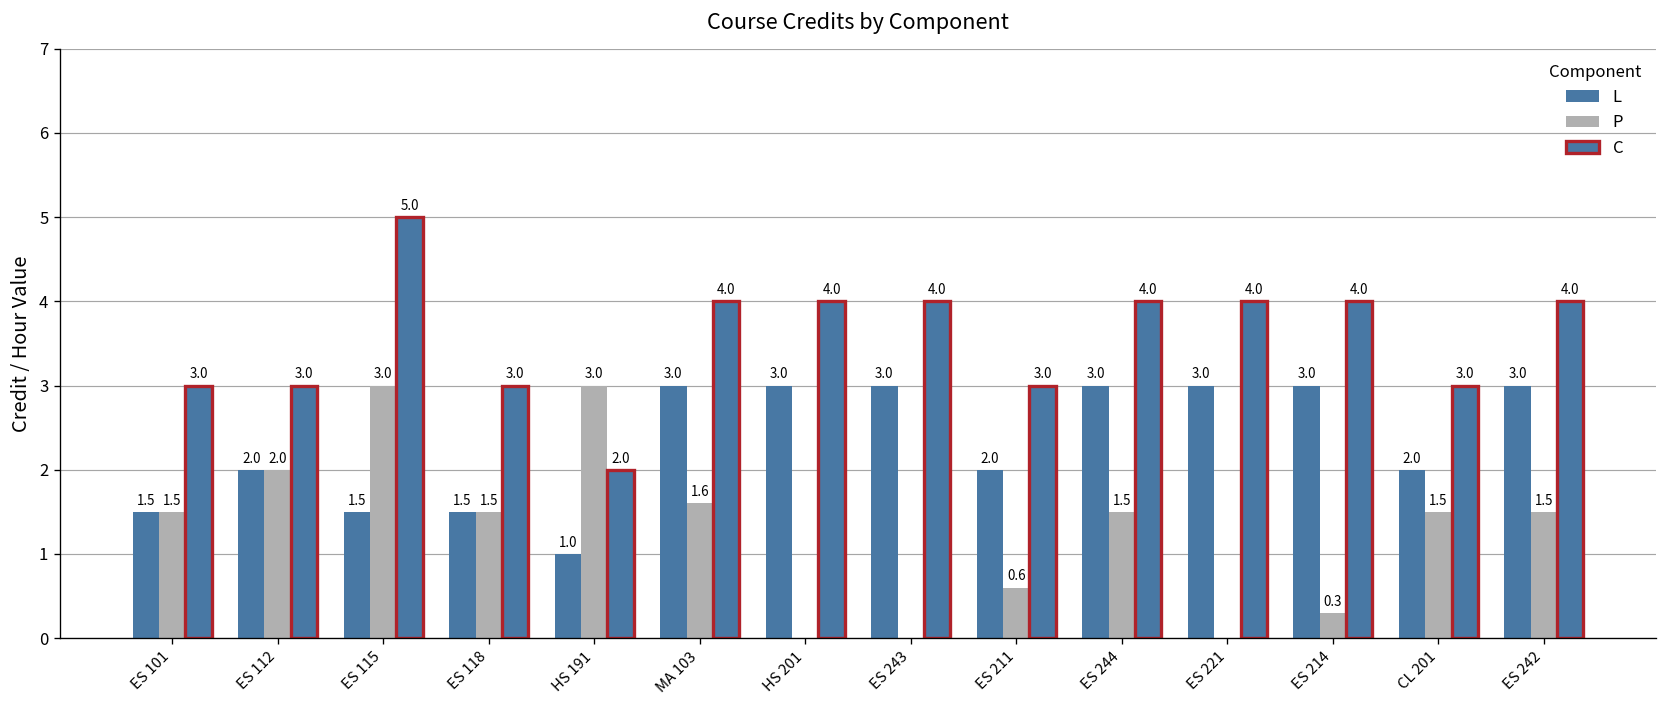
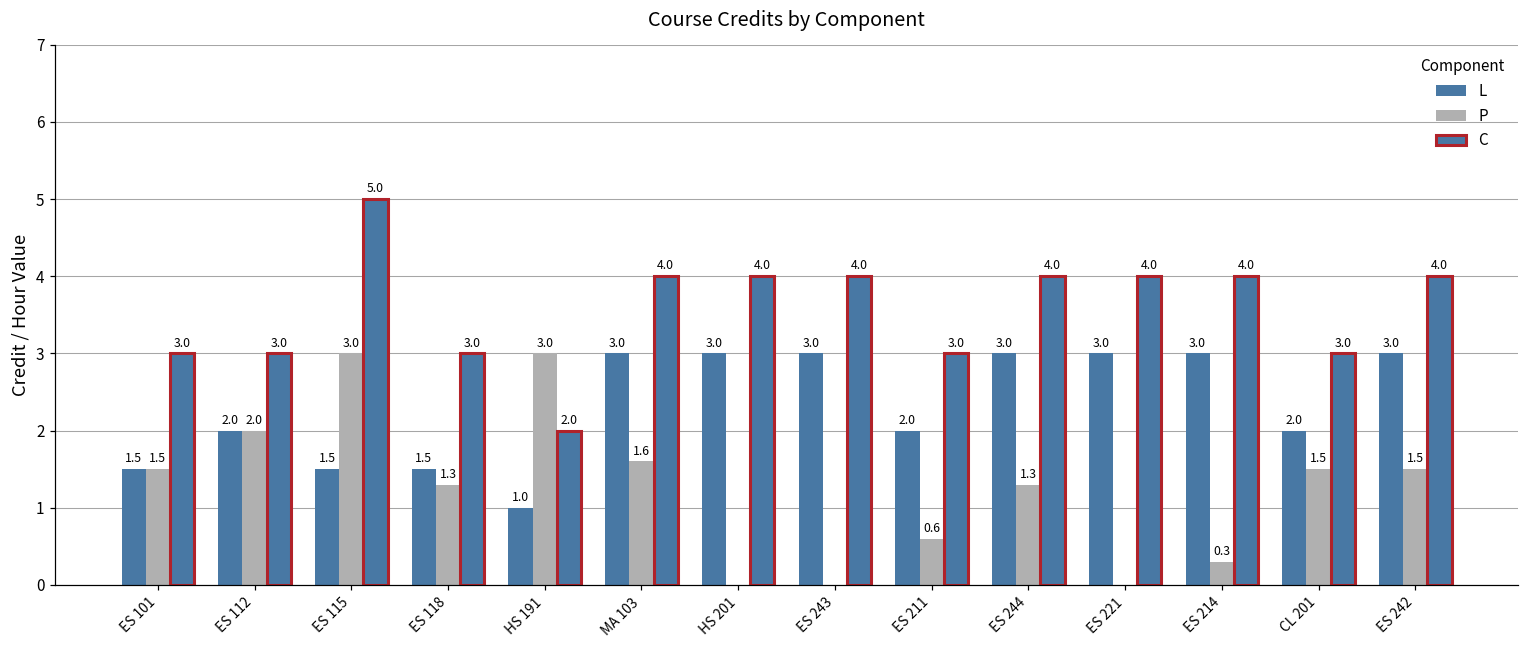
P, ES 118: 1.5 -> 1.3
P, ES 244: 1.5 -> 1.3
